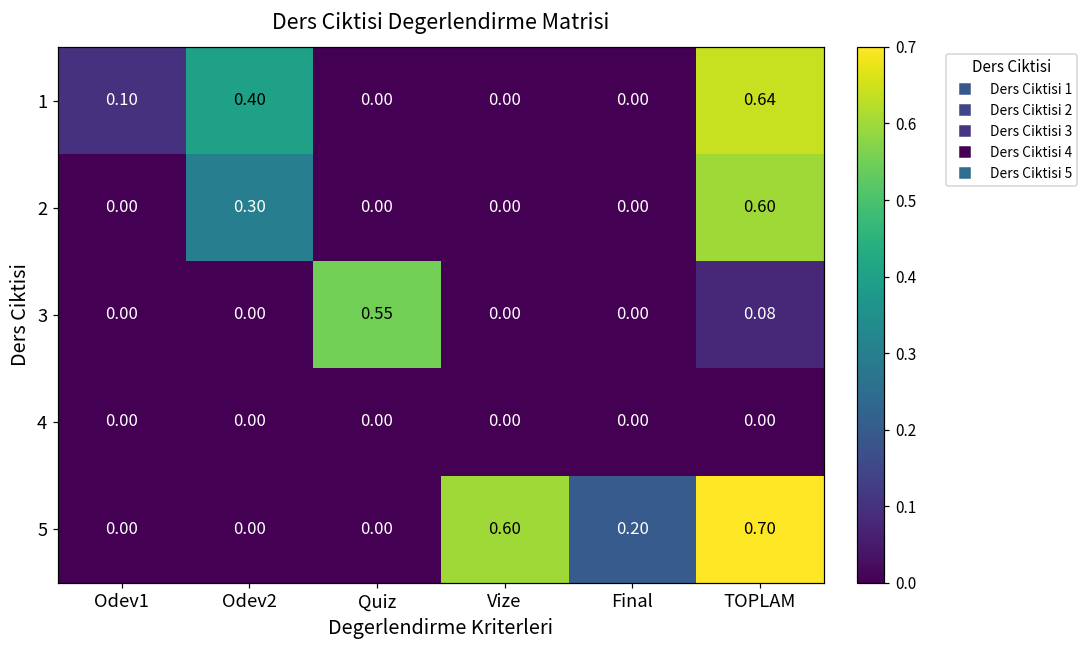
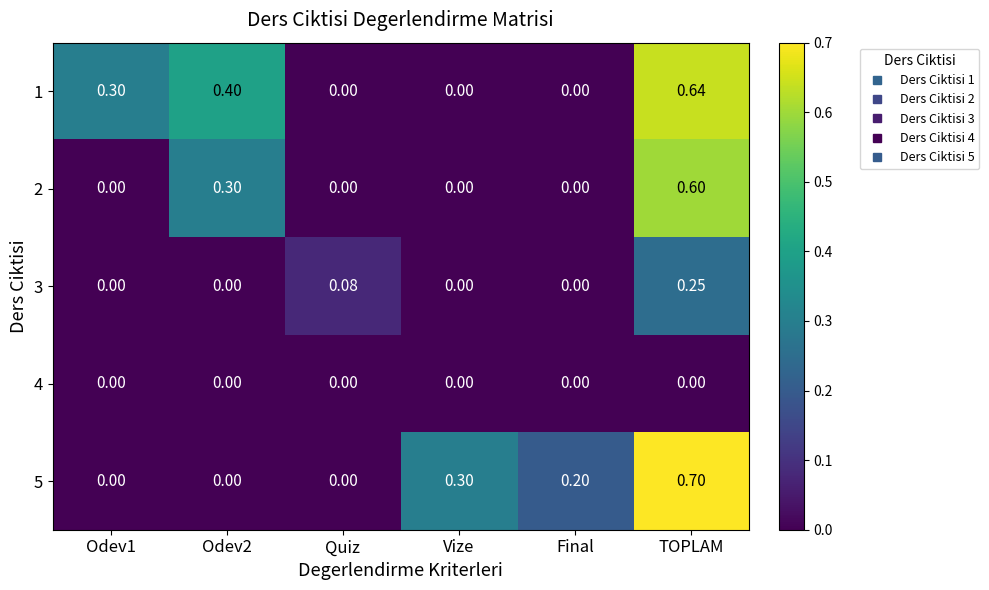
1, Odev1: 0.10 -> 0.30
3, Quiz: 0.55 -> 0.08
3, TOPLAM: 0.08 -> 0.25
5, Vize: 0.60 -> 0.30
